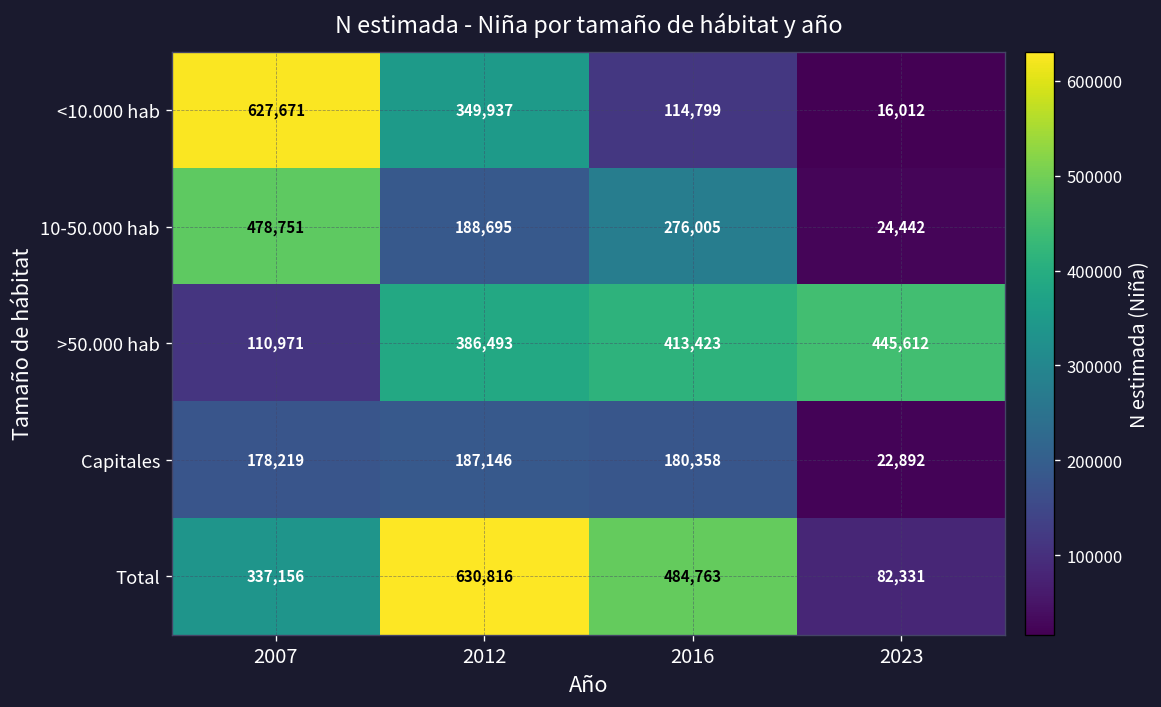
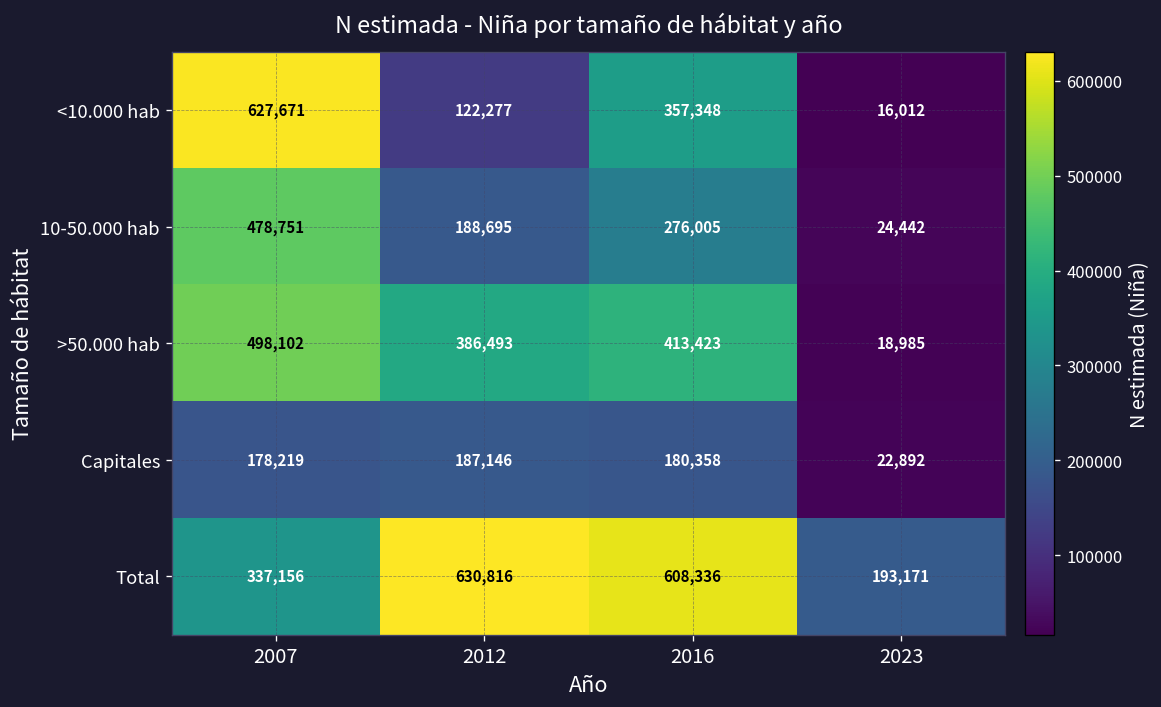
<10.000 hab, 2012: 349,937 -> 122,277
<10.000 hab, 2016: 114,799 -> 357,348
>50.000 hab, 2007: 110,971 -> 498,102
>50.000 hab, 2023: 445,612 -> 18,985
Total, 2016: 484,763 -> 608,336
Total, 2023: 82,331 -> 193,171
